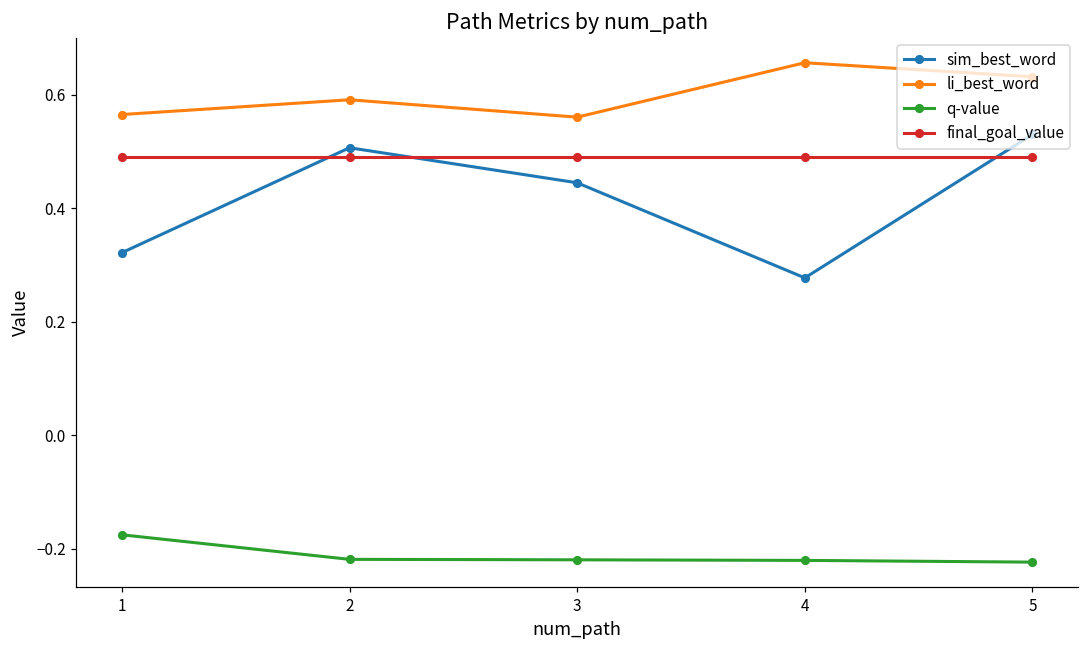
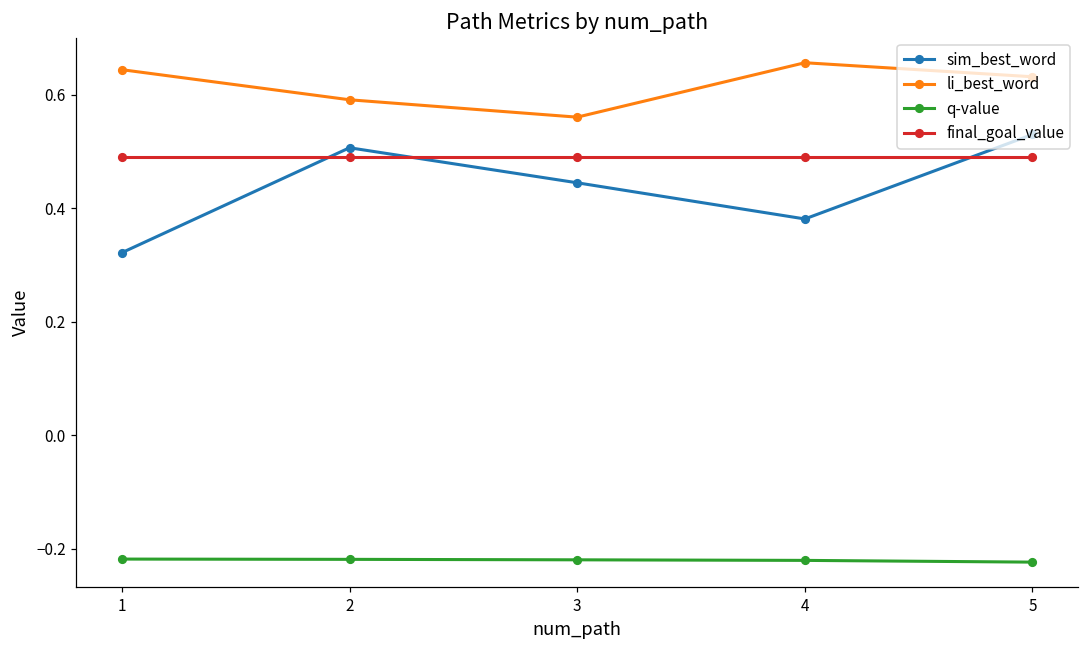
li_best_word, 1: 0.57 -> 0.64
q-value, 1: -0.18 -> -0.22
sim_best_word, 4: 0.28 -> 0.38
